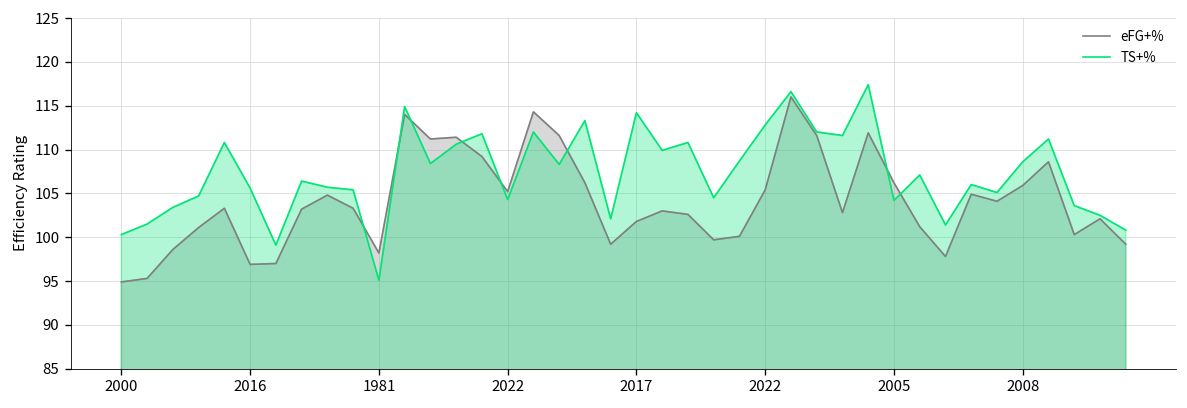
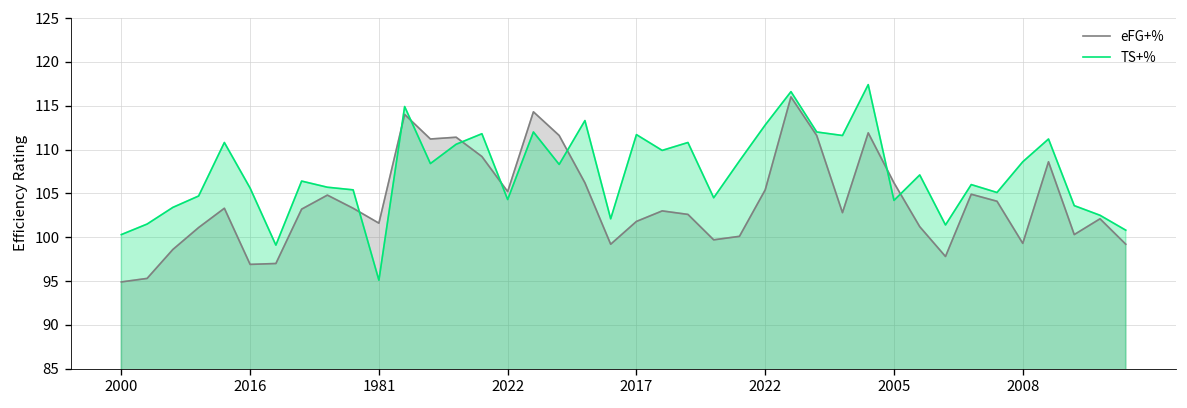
eFG+%, 1981: 98 -> 102
TS+%, 2017: 114 -> 112
eFG+%, 2008: 106 -> 99
